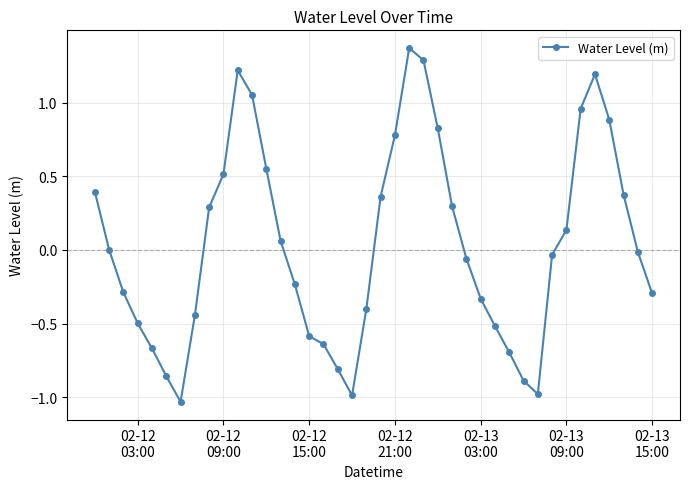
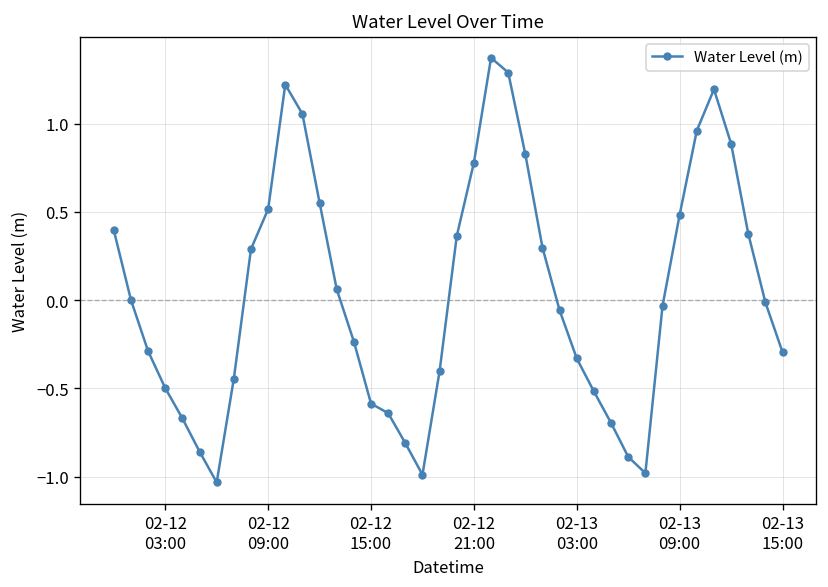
02-13 09:00: 0.14 -> 0.48
